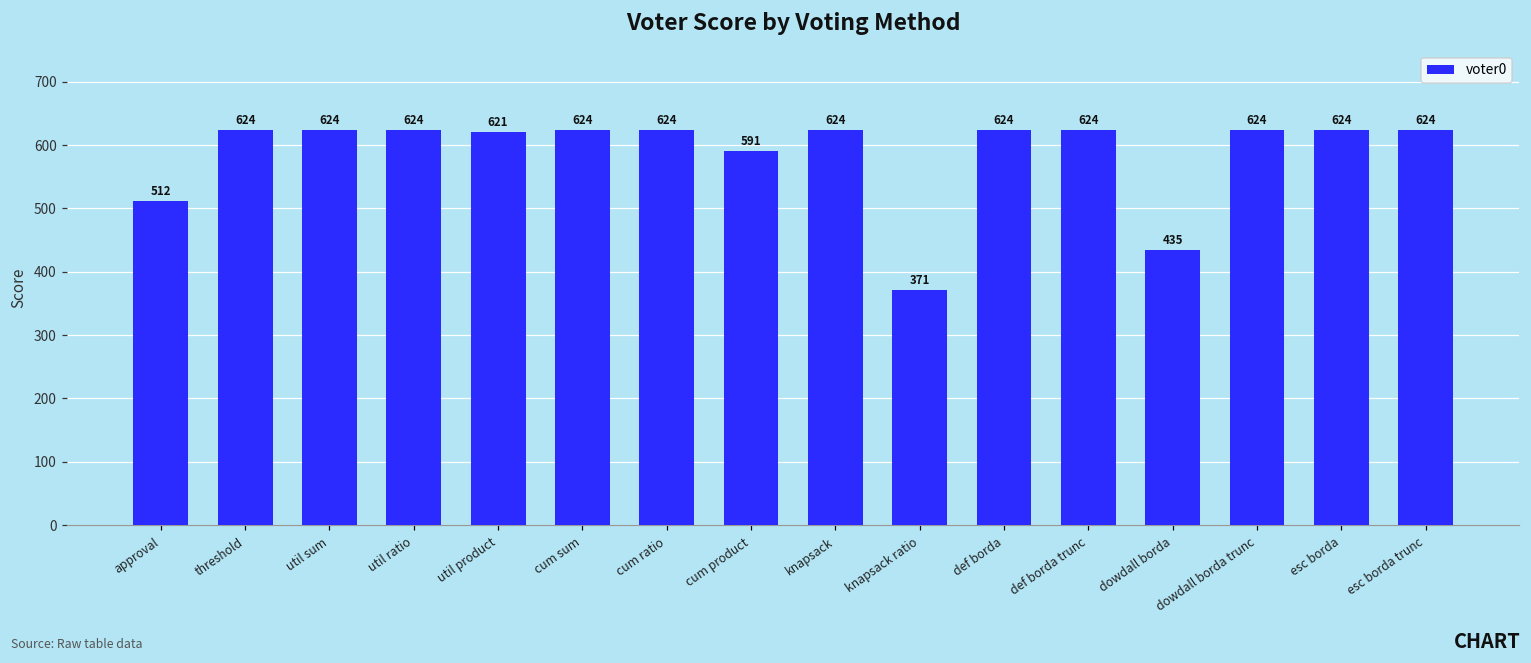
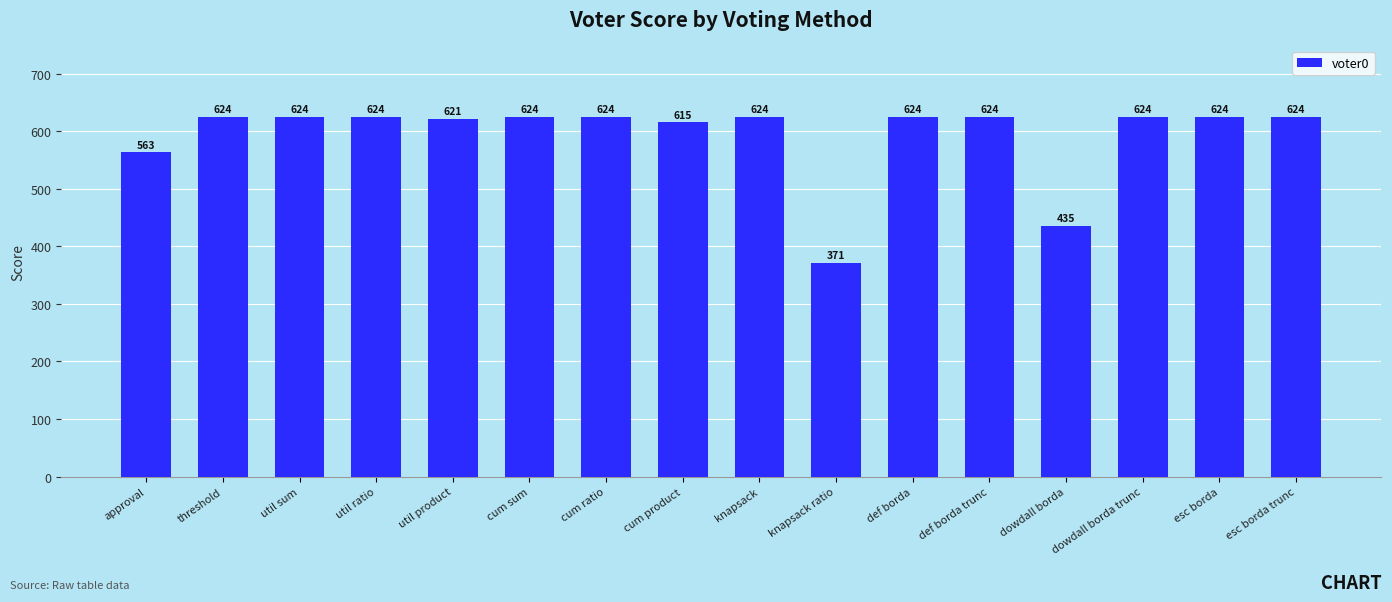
approval: 512 -> 563
cum product: 591 -> 615
